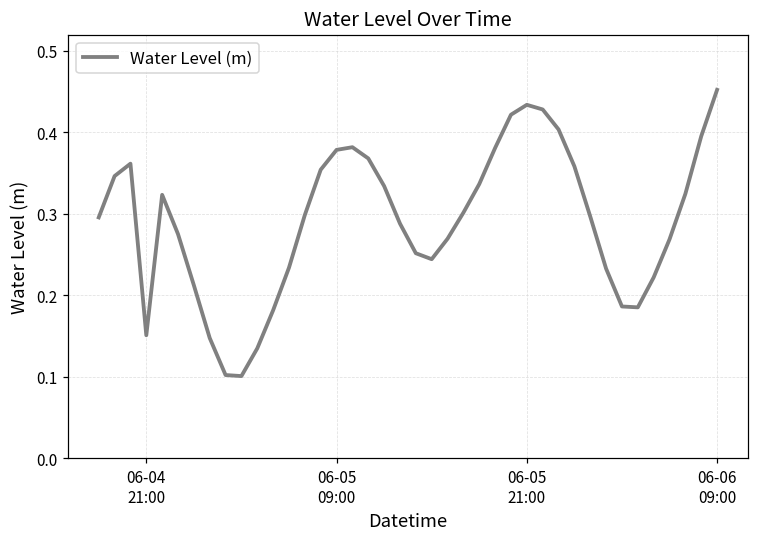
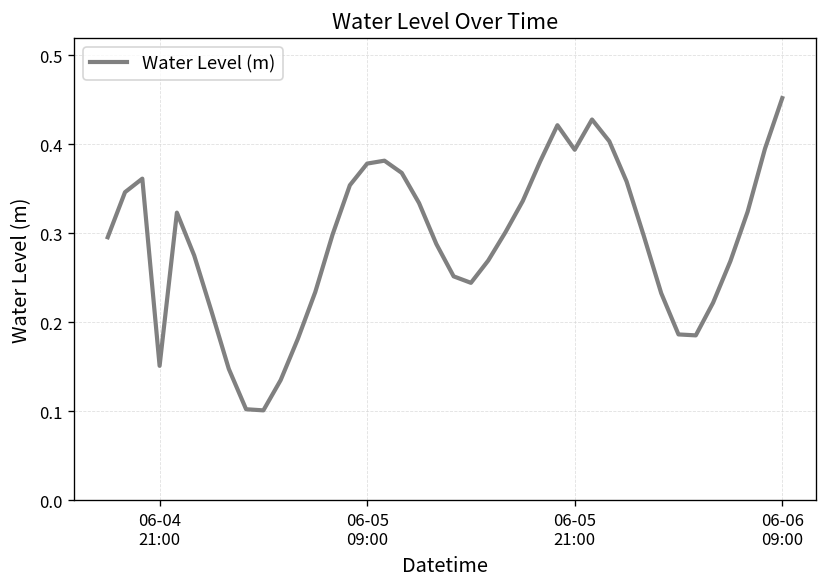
06-05 21:00: 0.43 -> 0.39
